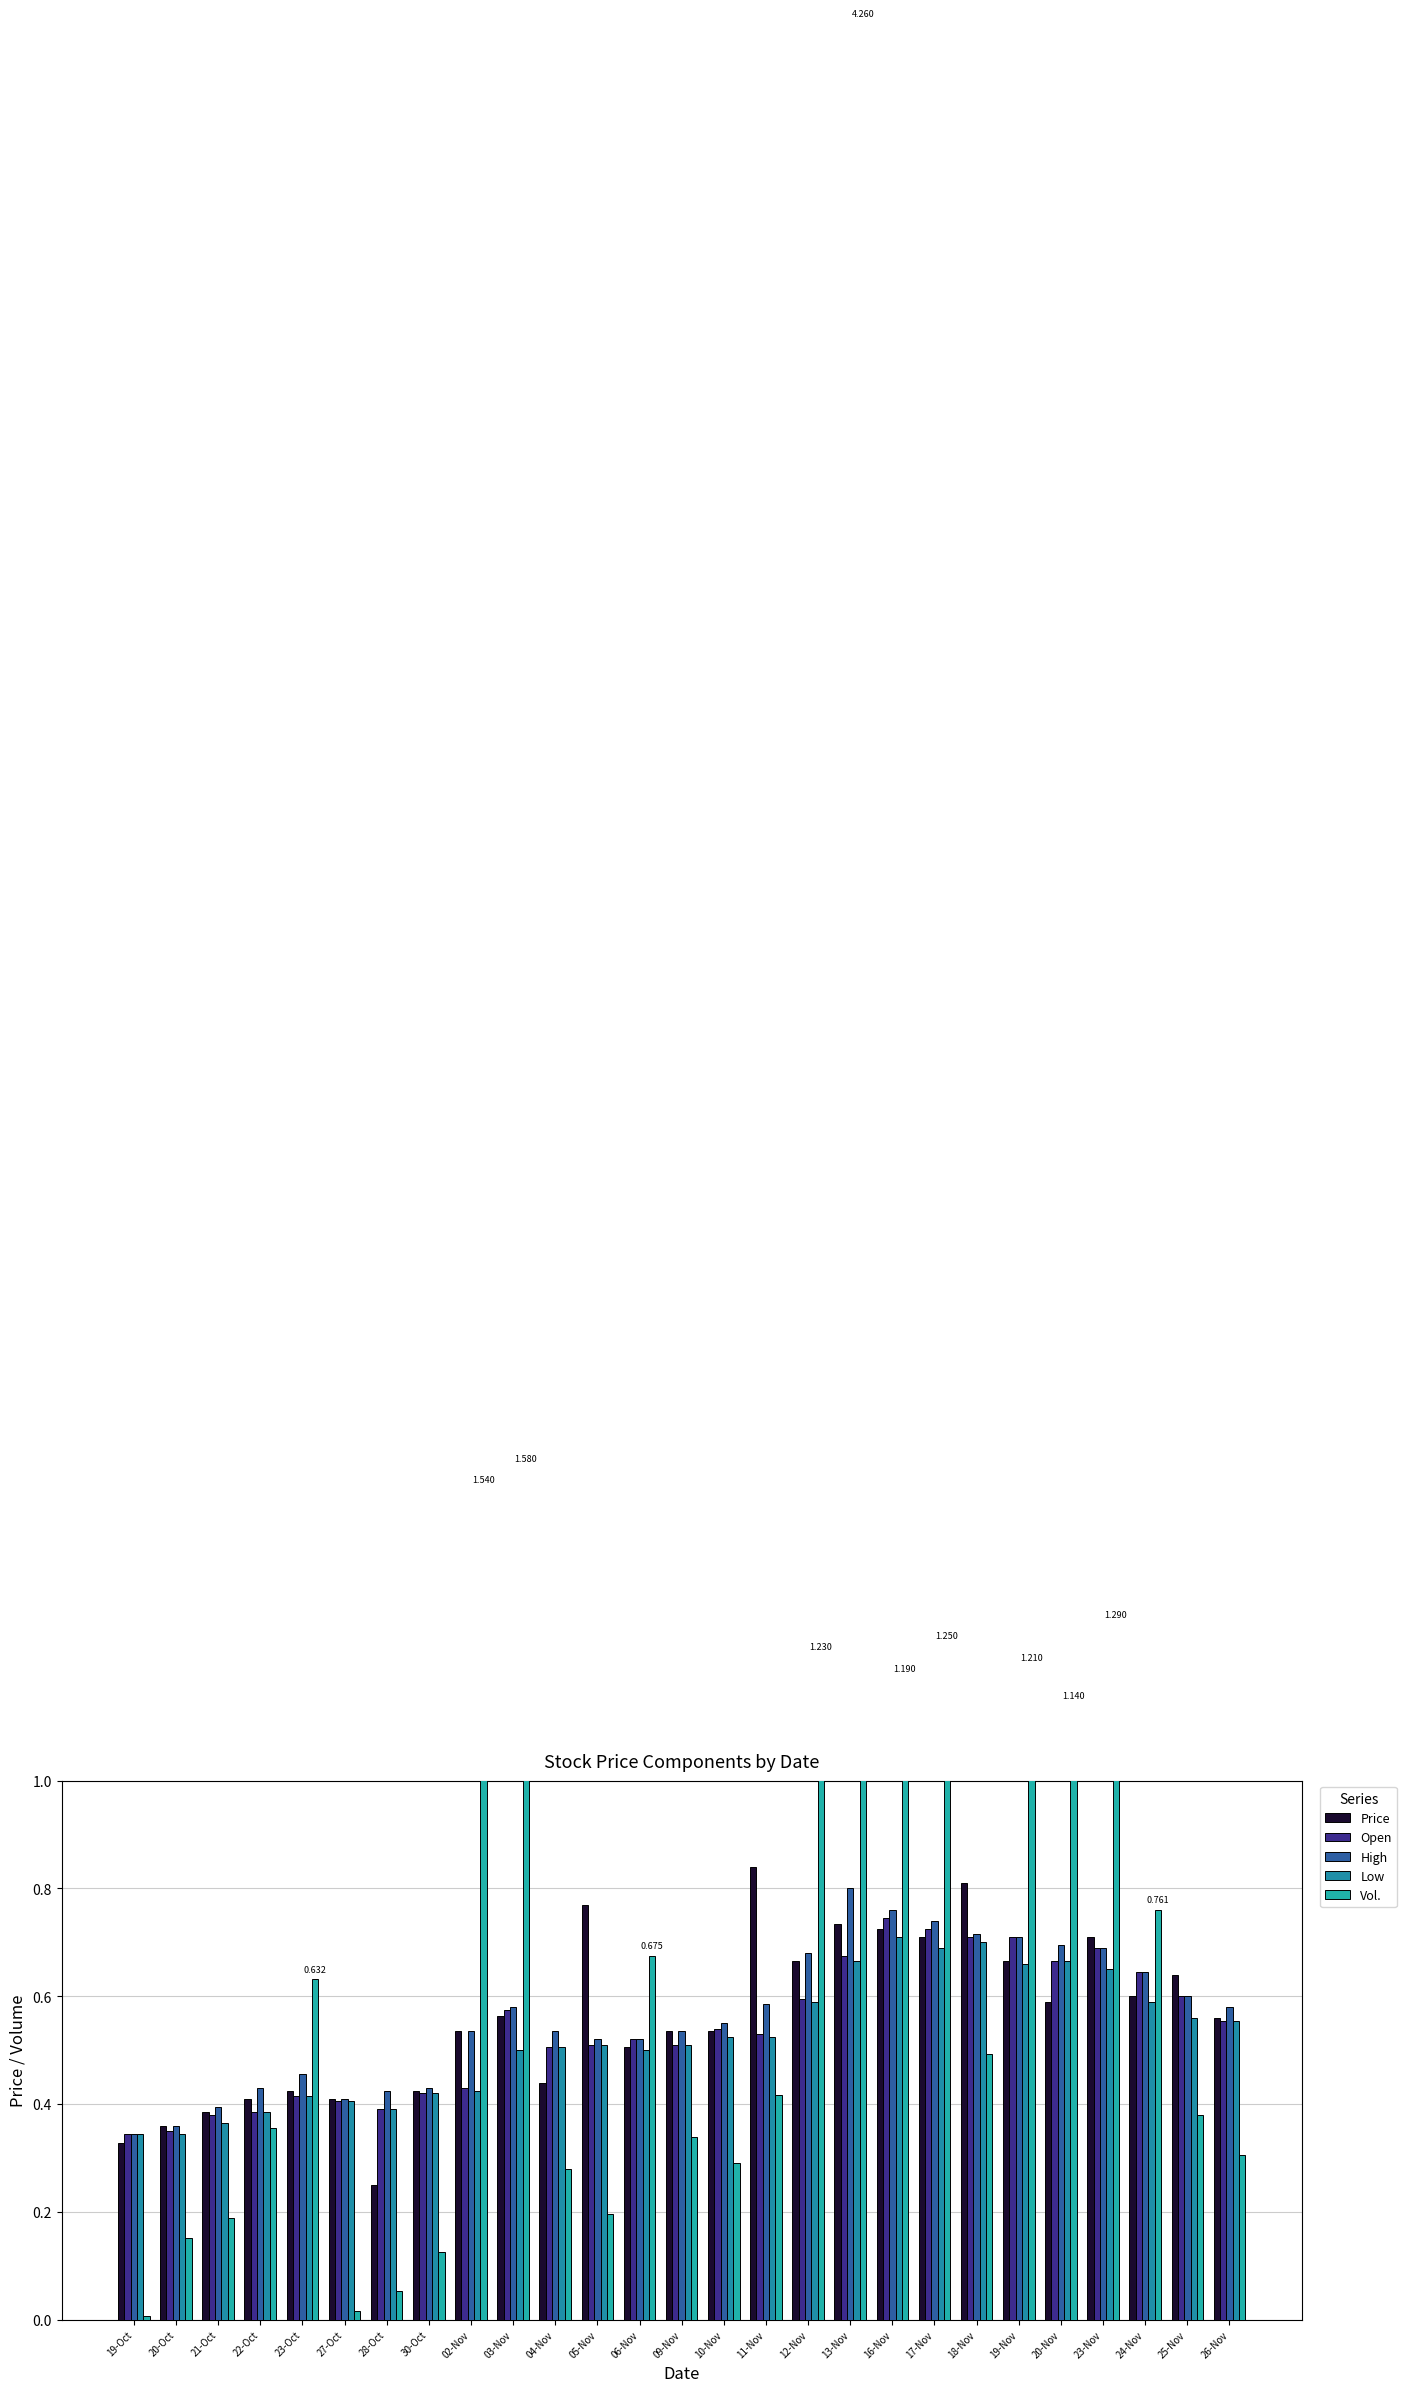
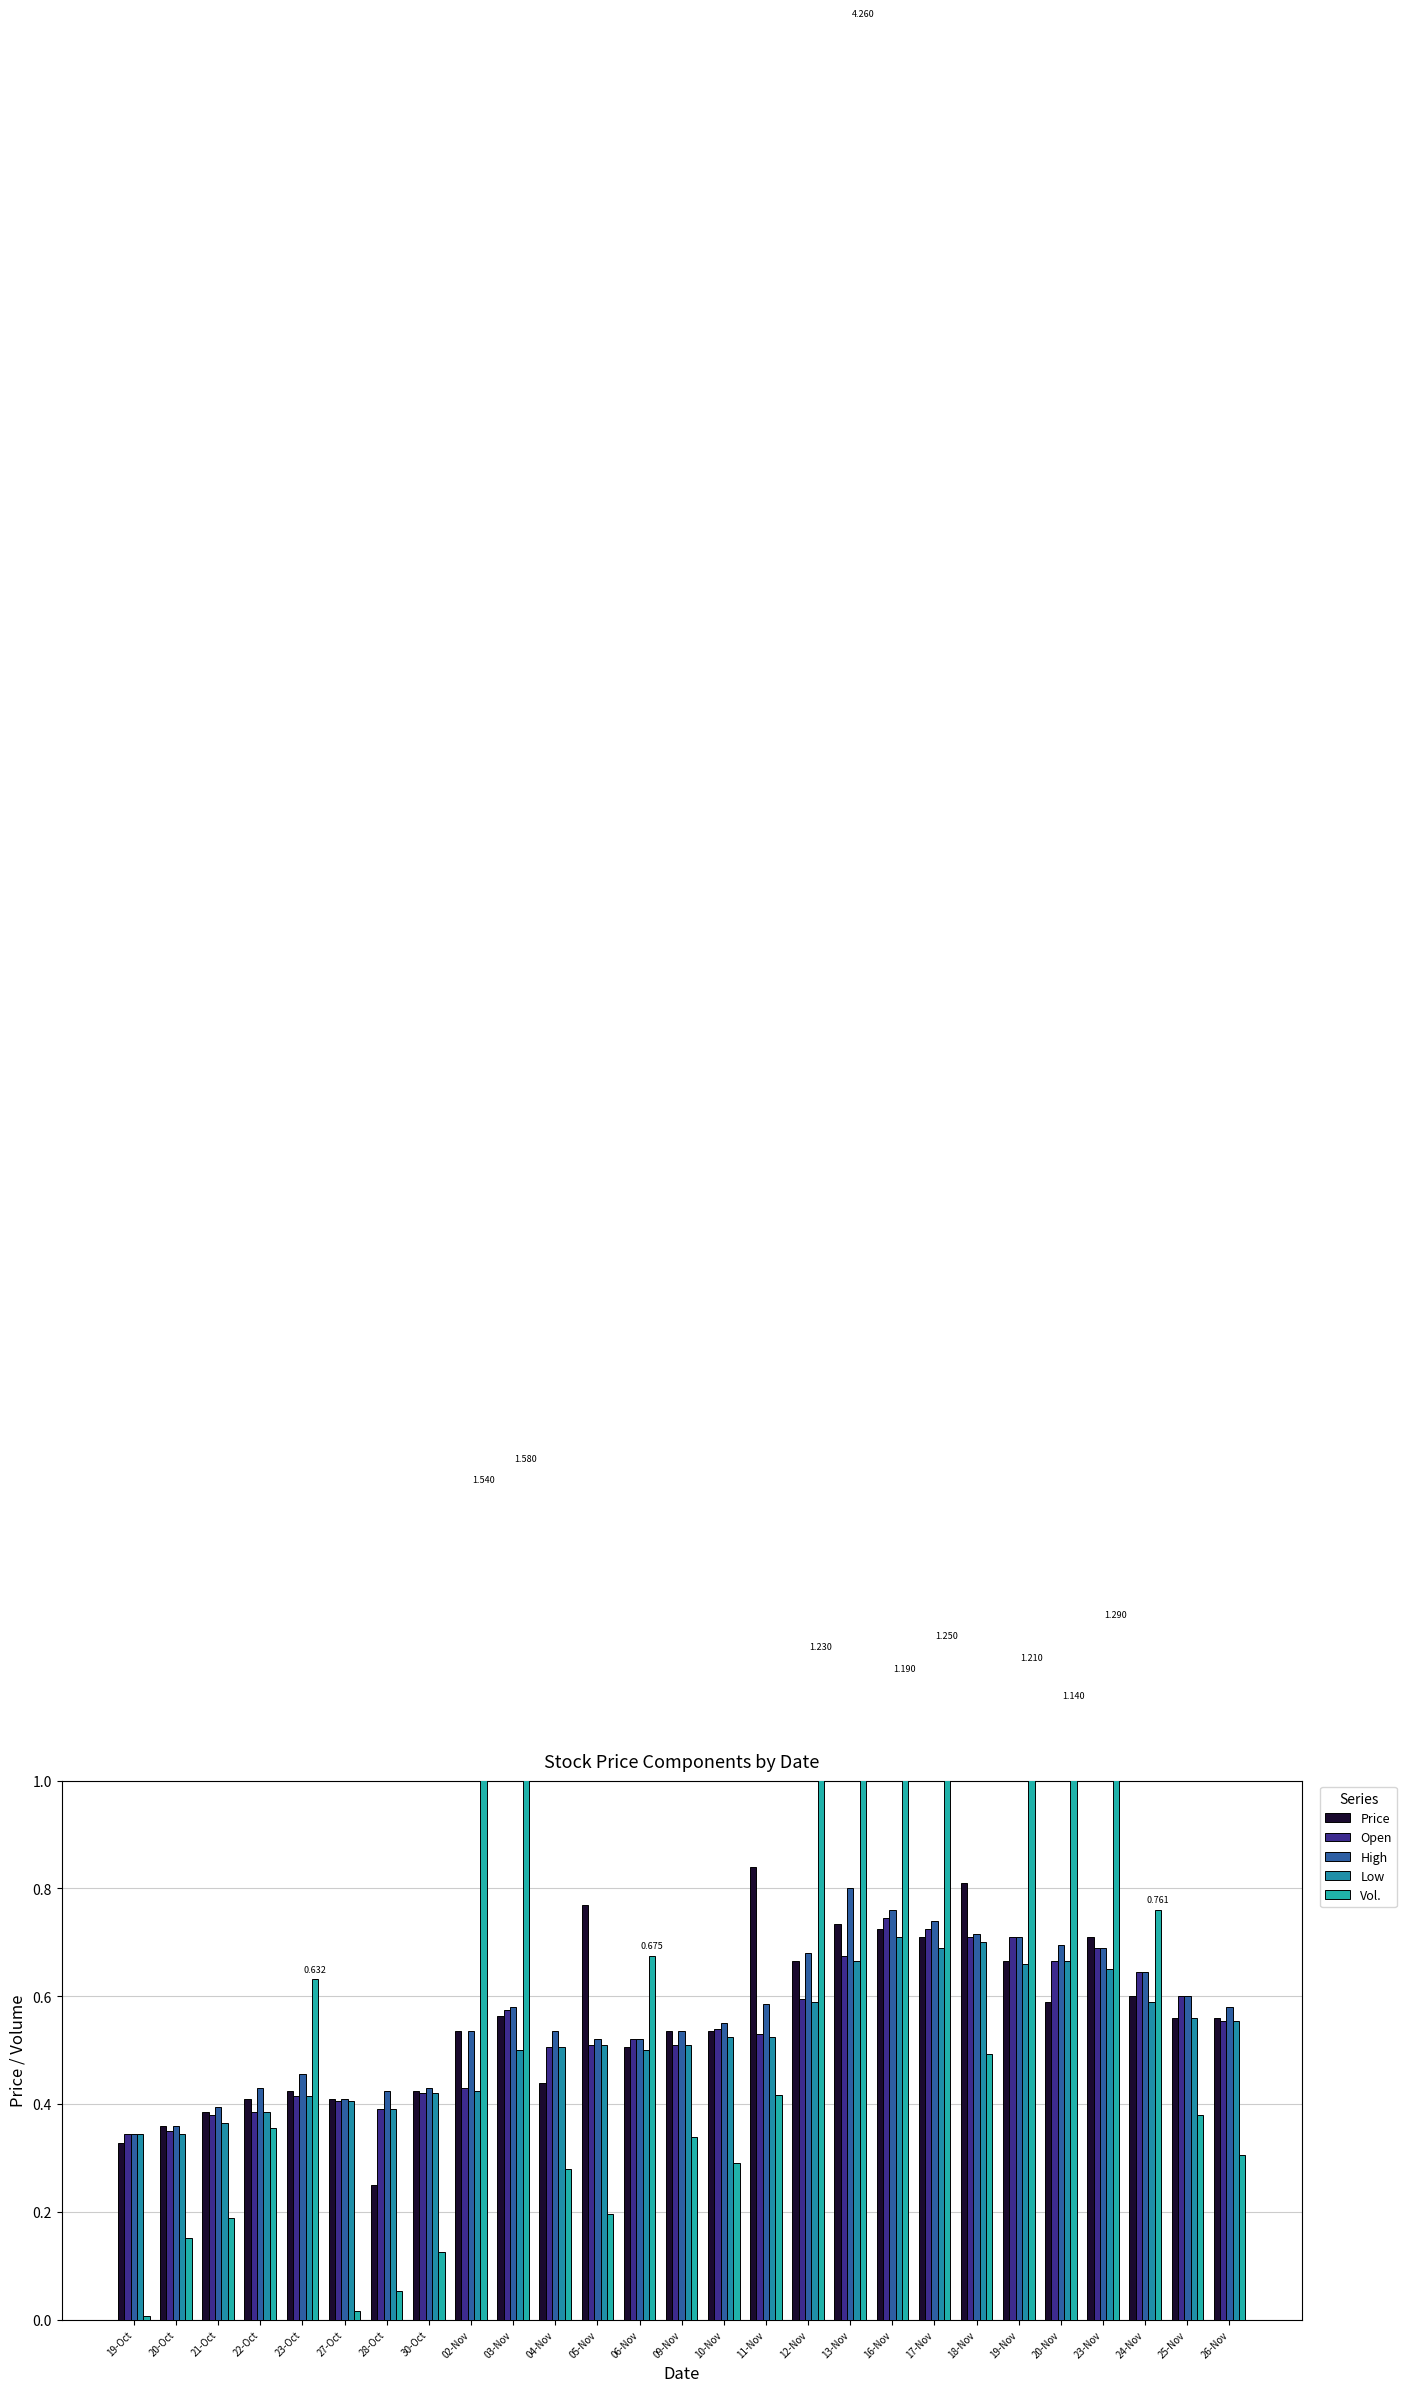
Price, 25-Nov: 0.64 -> 0.56
